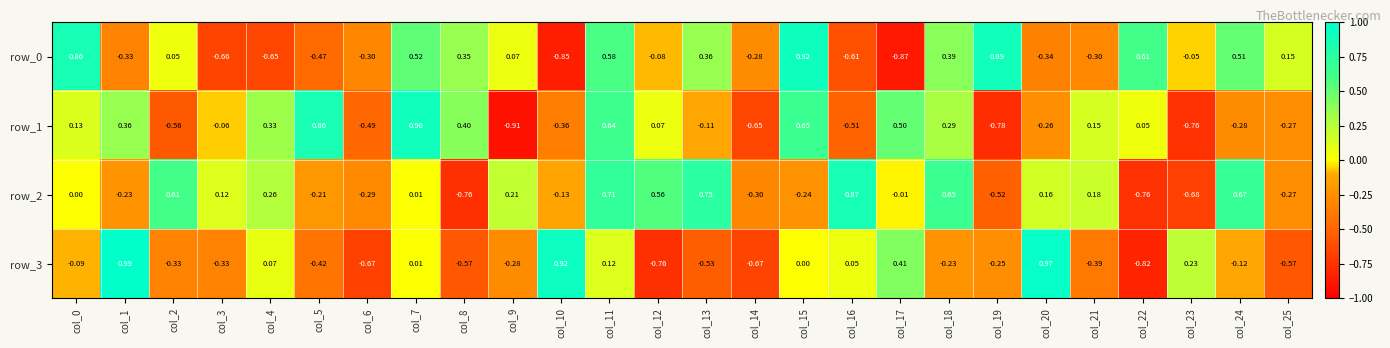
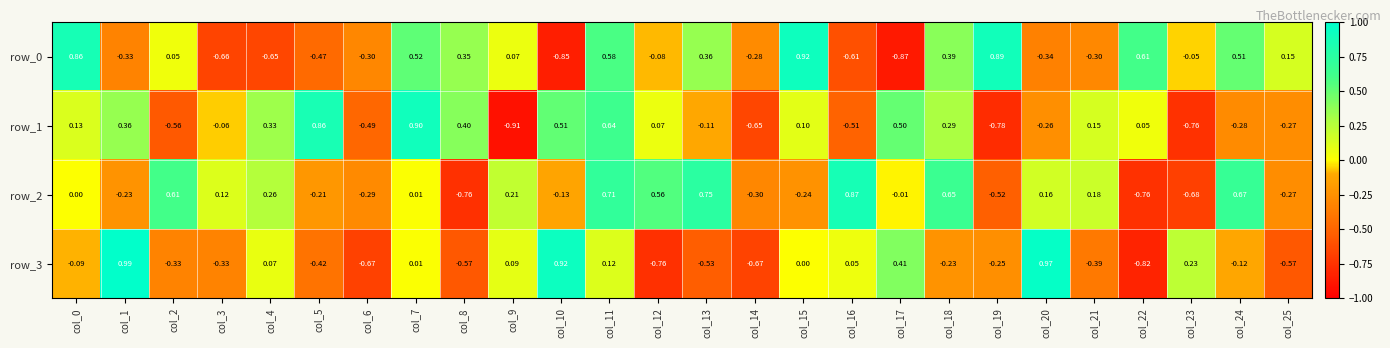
row_1, col_10: -0.36 -> 0.51
row_1, col_15: 0.65 -> 0.10
row_3, col_9: -0.28 -> 0.09
